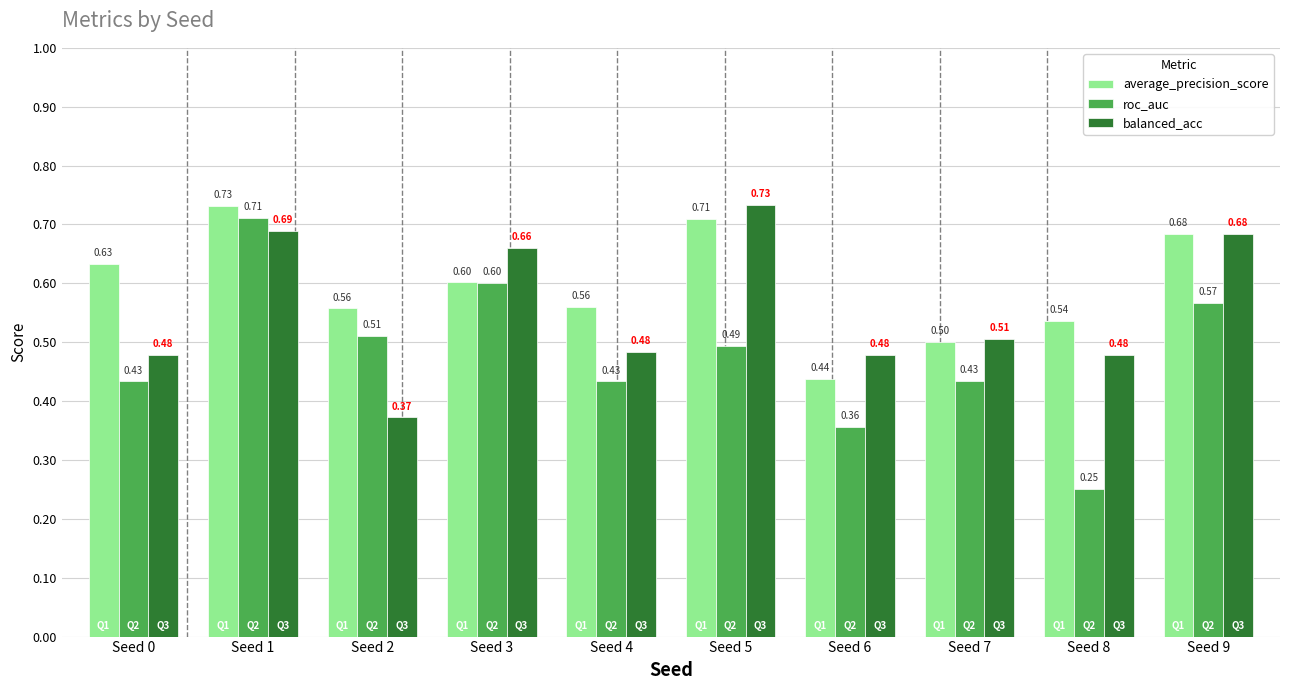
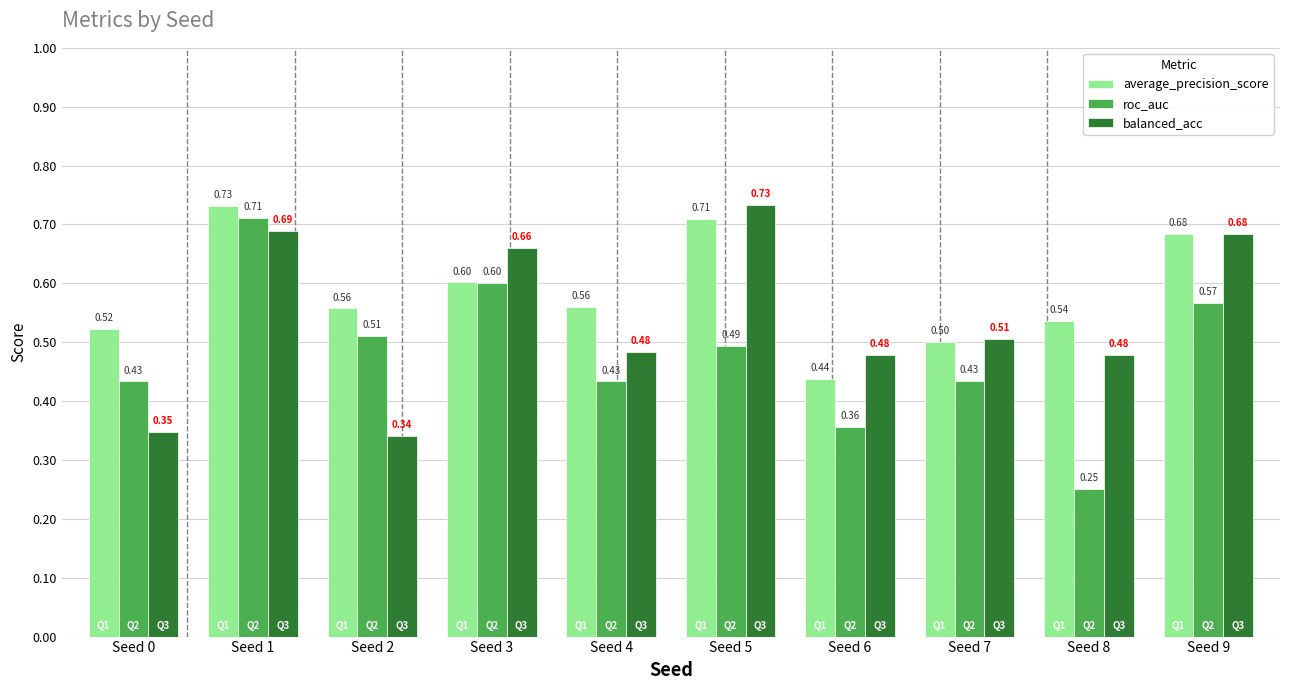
average_precision_score, Seed 0: 0.63 -> 0.52
balanced_acc, Seed 0: 0.48 -> 0.35
balanced_acc, Seed 2: 0.37 -> 0.34
